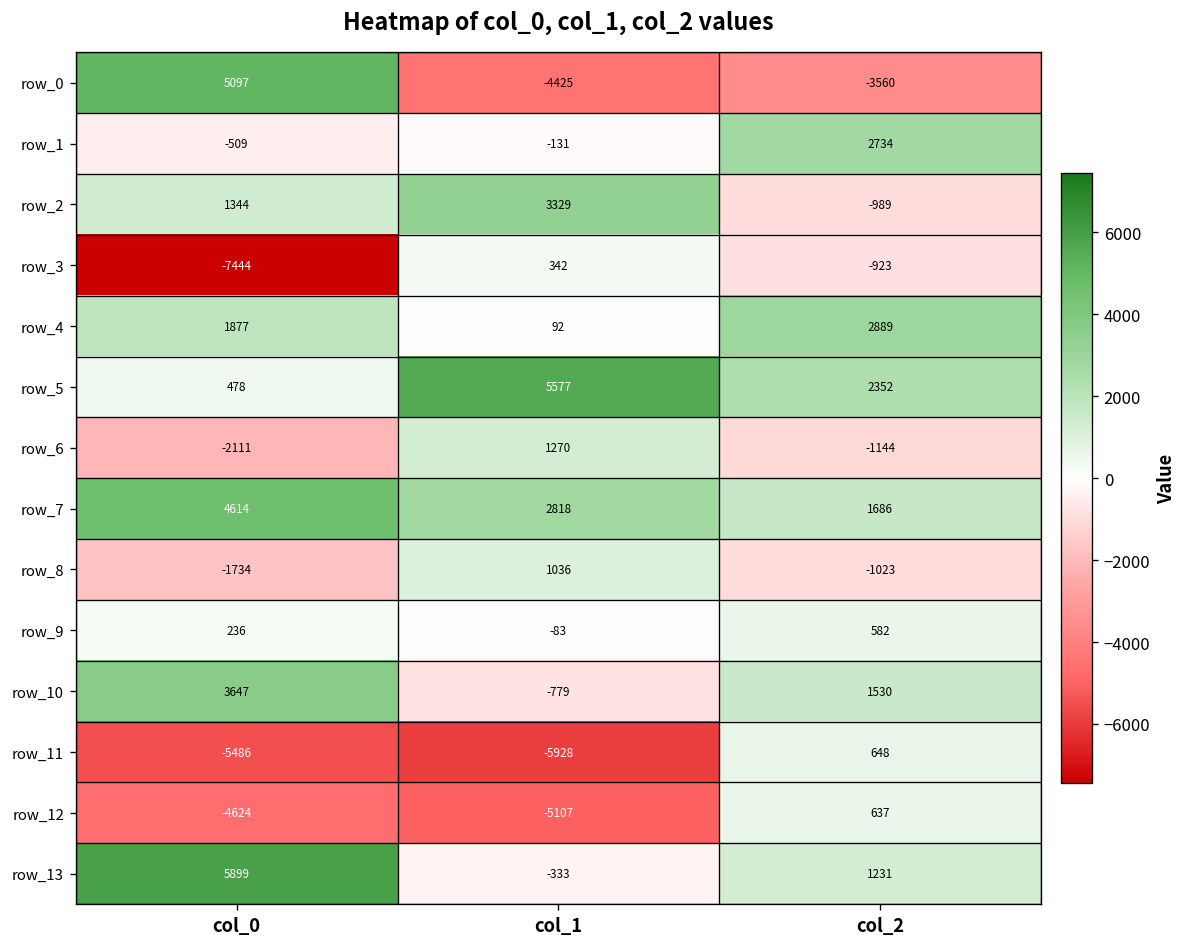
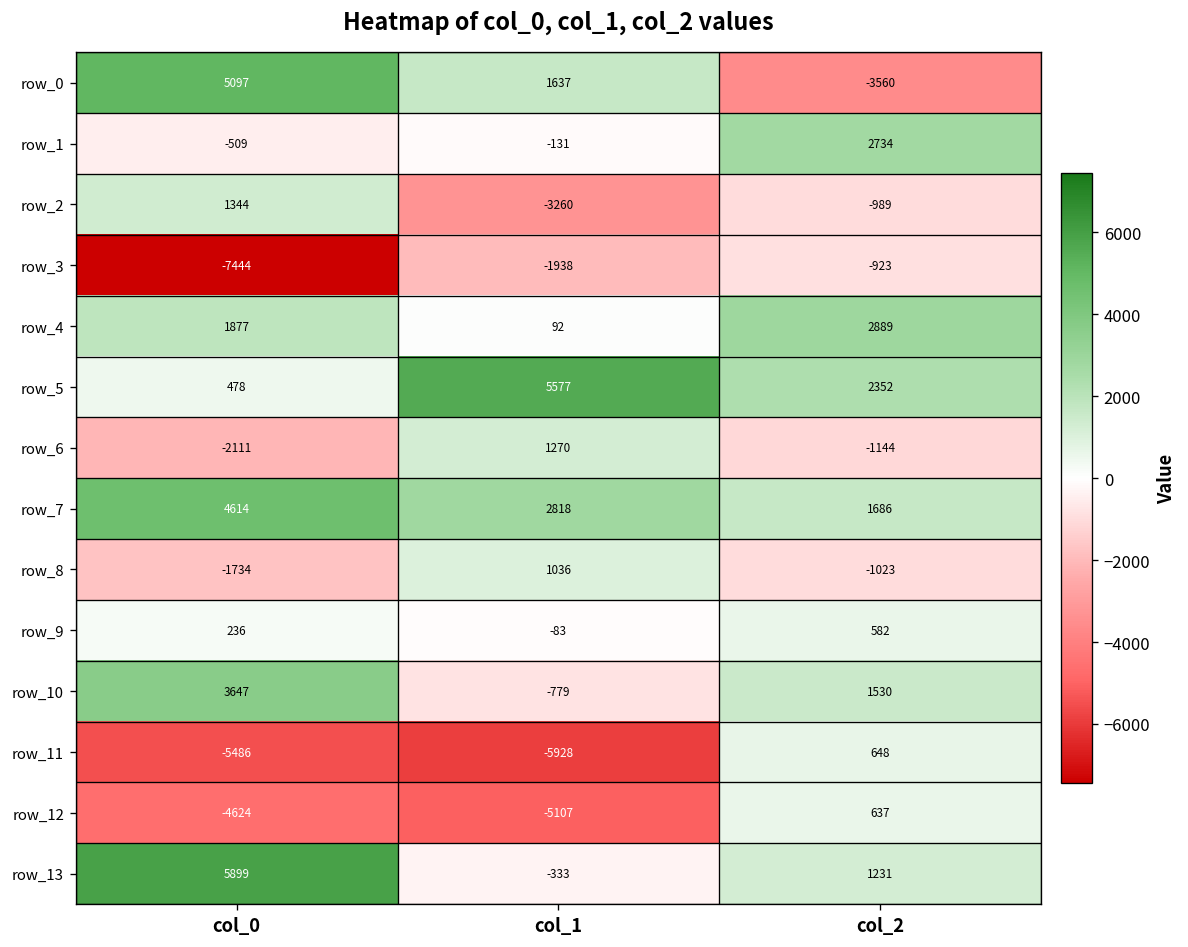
row_0, col_1: -4425 -> 1637
row_2, col_1: 3329 -> -3260
row_3, col_1: 342 -> -1938
